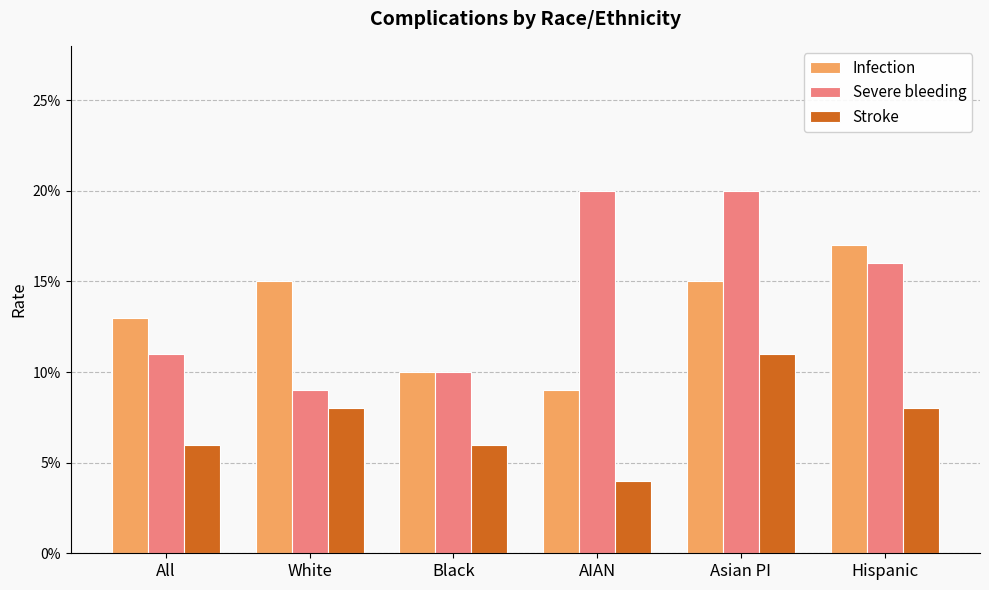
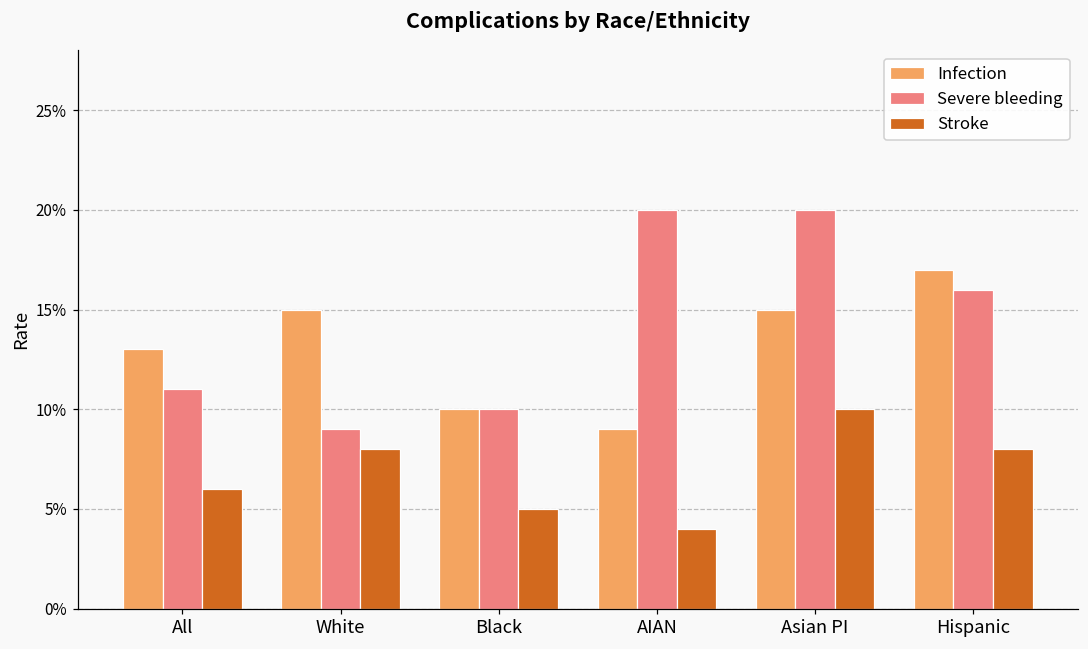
Stroke, Black: 6.0% -> 5.0%
Stroke, Asian PI: 11.0% -> 10.0%
